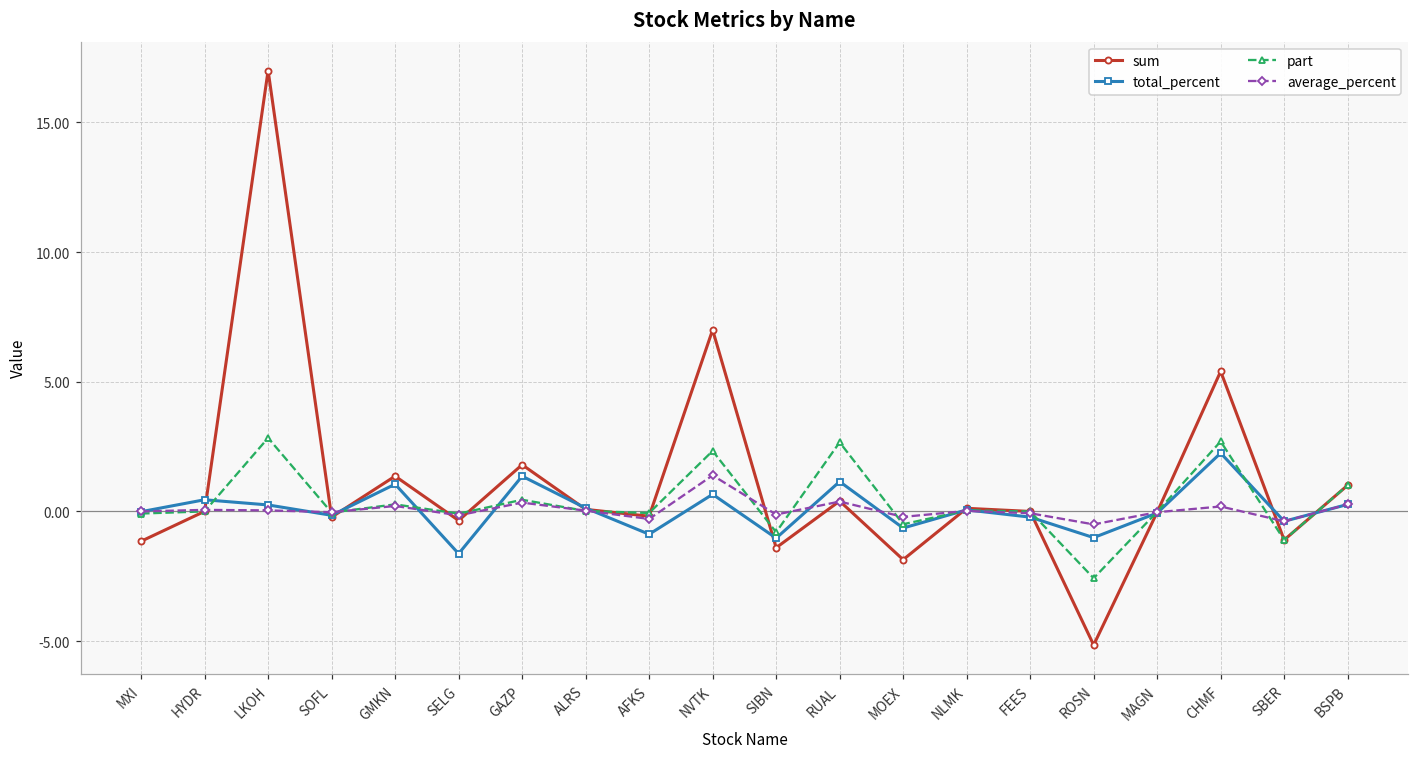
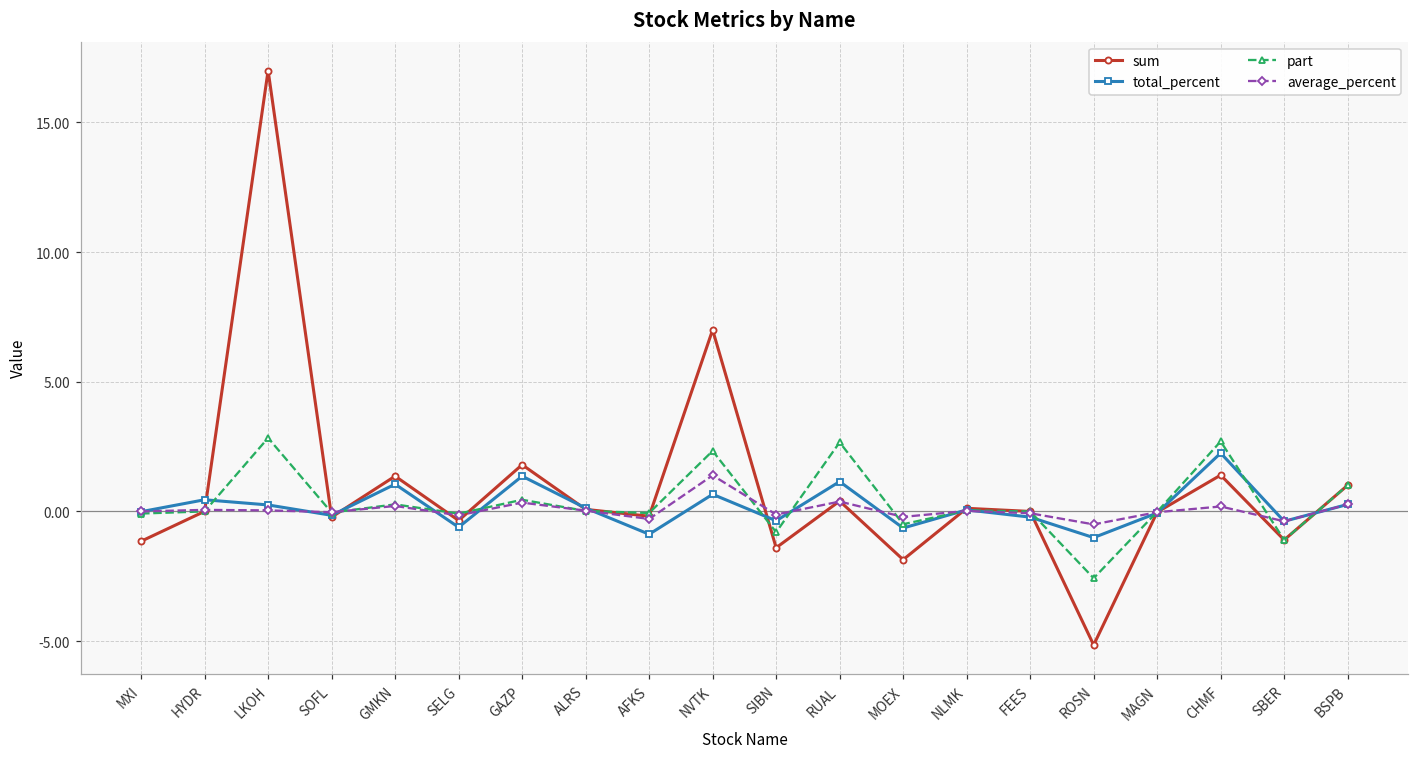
total_percent, SELG: -1.6 -> -0.6
total_percent, SIBN: -1.0 -> -0.4
sum, CHMF: 5.4 -> 1.4
